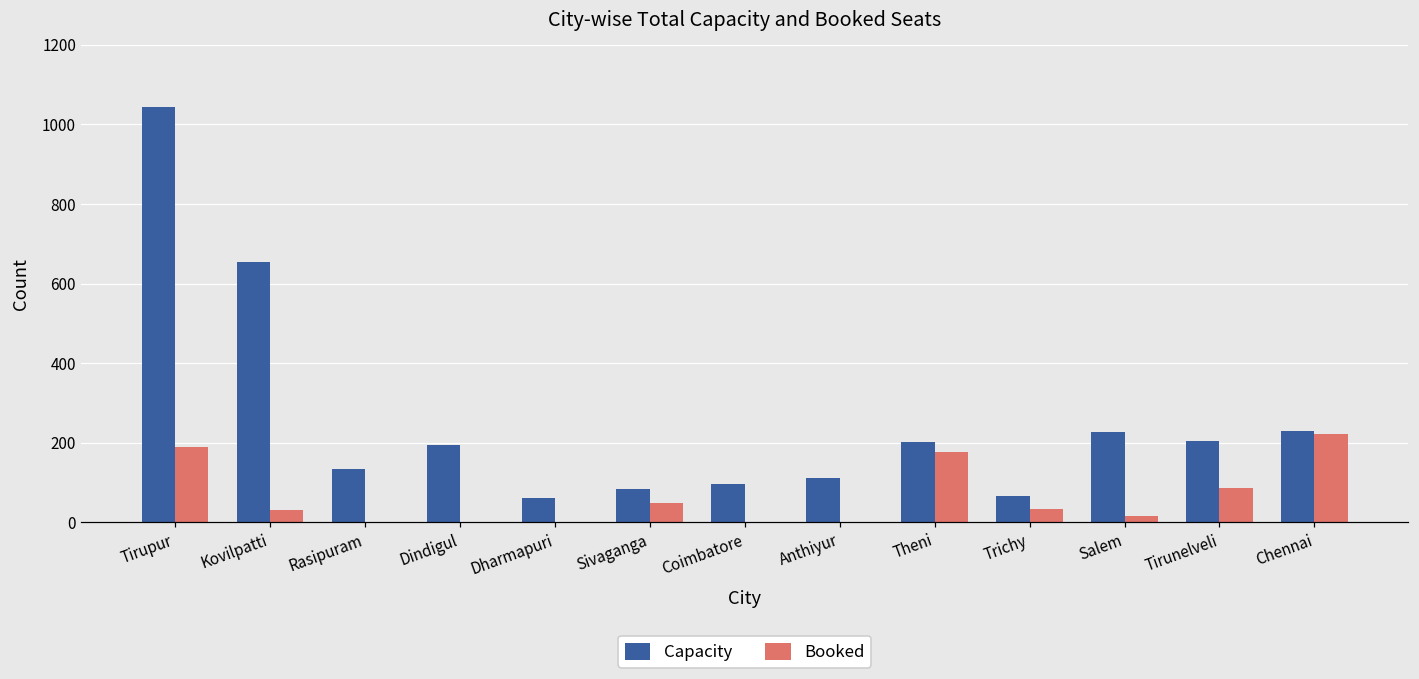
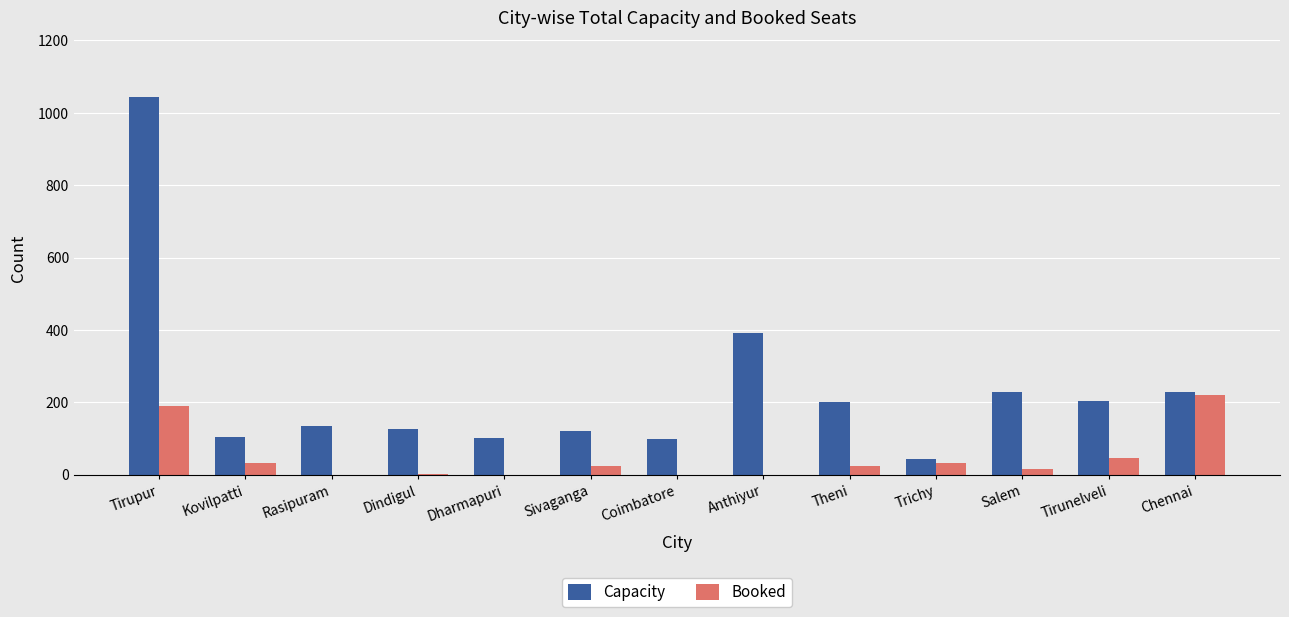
Capacity, Kovilpatti: 650 -> 110
Capacity, Dindigul: 190 -> 130
Capacity, Dharmapuri: 60 -> 100
Capacity, Sivaganga: 80 -> 120
Booked, Sivaganga: 50 -> 20
Capacity, Anthiyur: 110 -> 390
Booked, Theni: 180 -> 30
Capacity, Trichy: 70 -> 40
Booked, Tirunelveli: 90 -> 50
